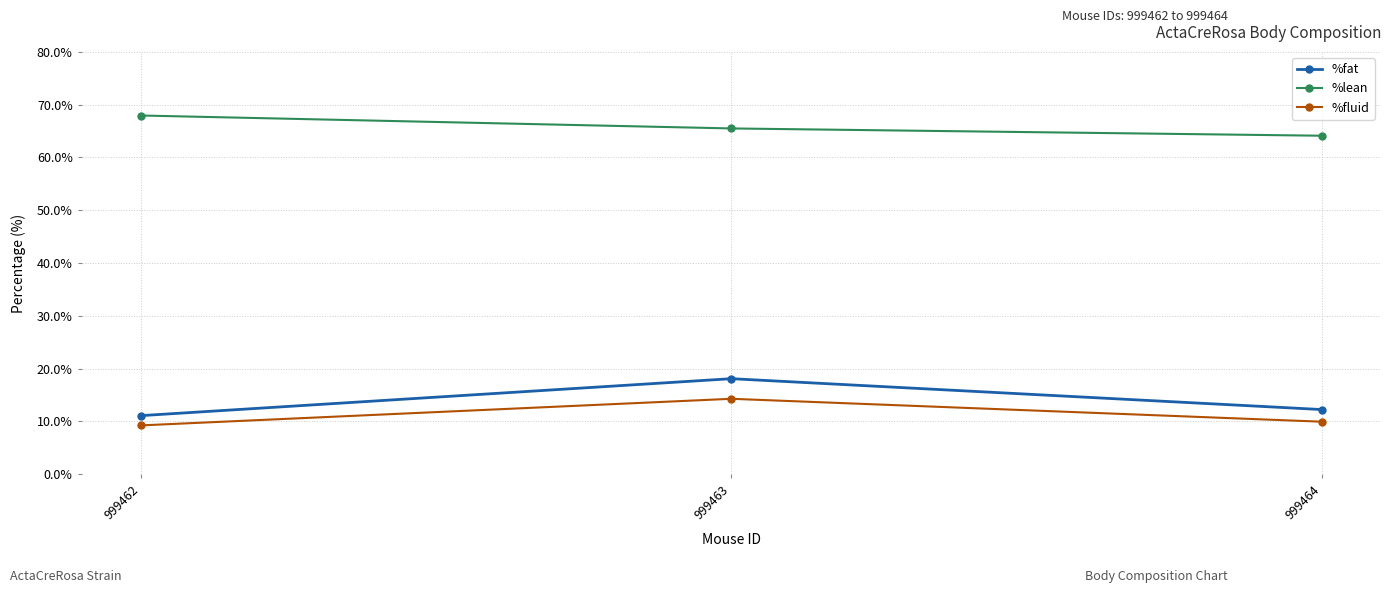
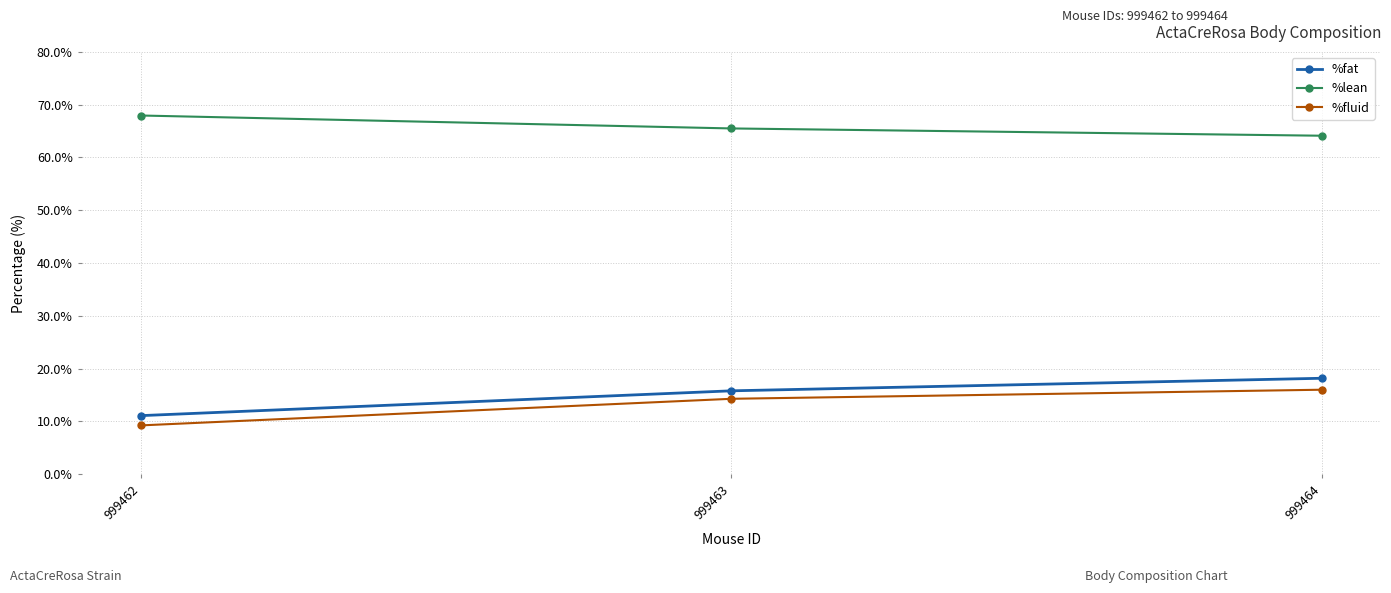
%fat, 999463: 18% -> 16%
%fat, 999464: 12% -> 18%
%fluid, 999464: 10% -> 16%
